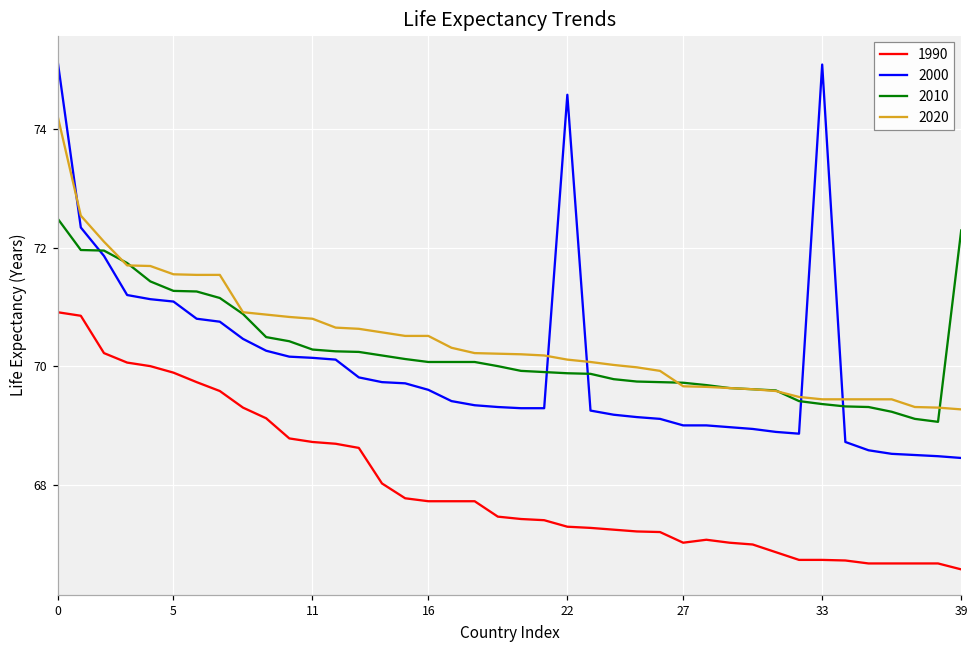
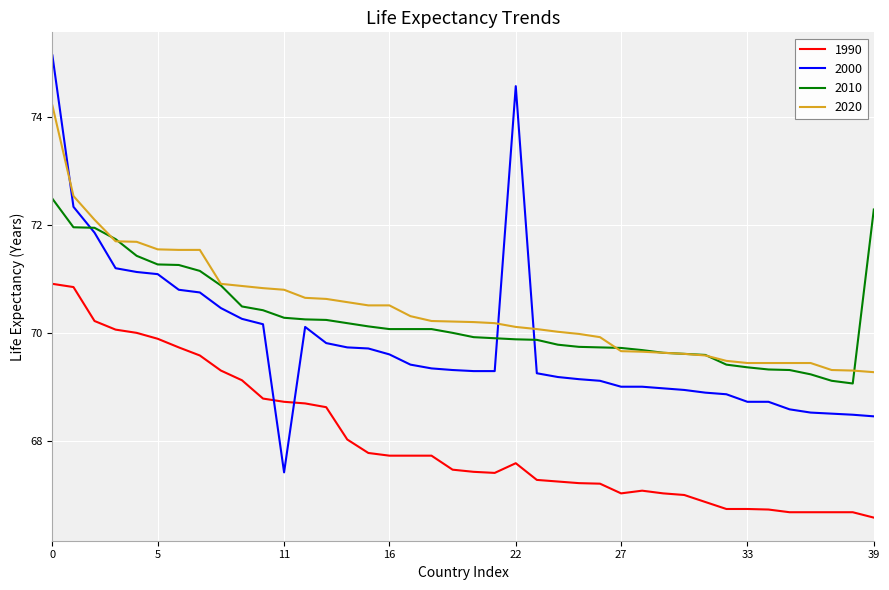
2000, 11: 70.1 -> 67.4
1990, 22: 67.3 -> 67.6
2000, 33: 75.1 -> 68.7
